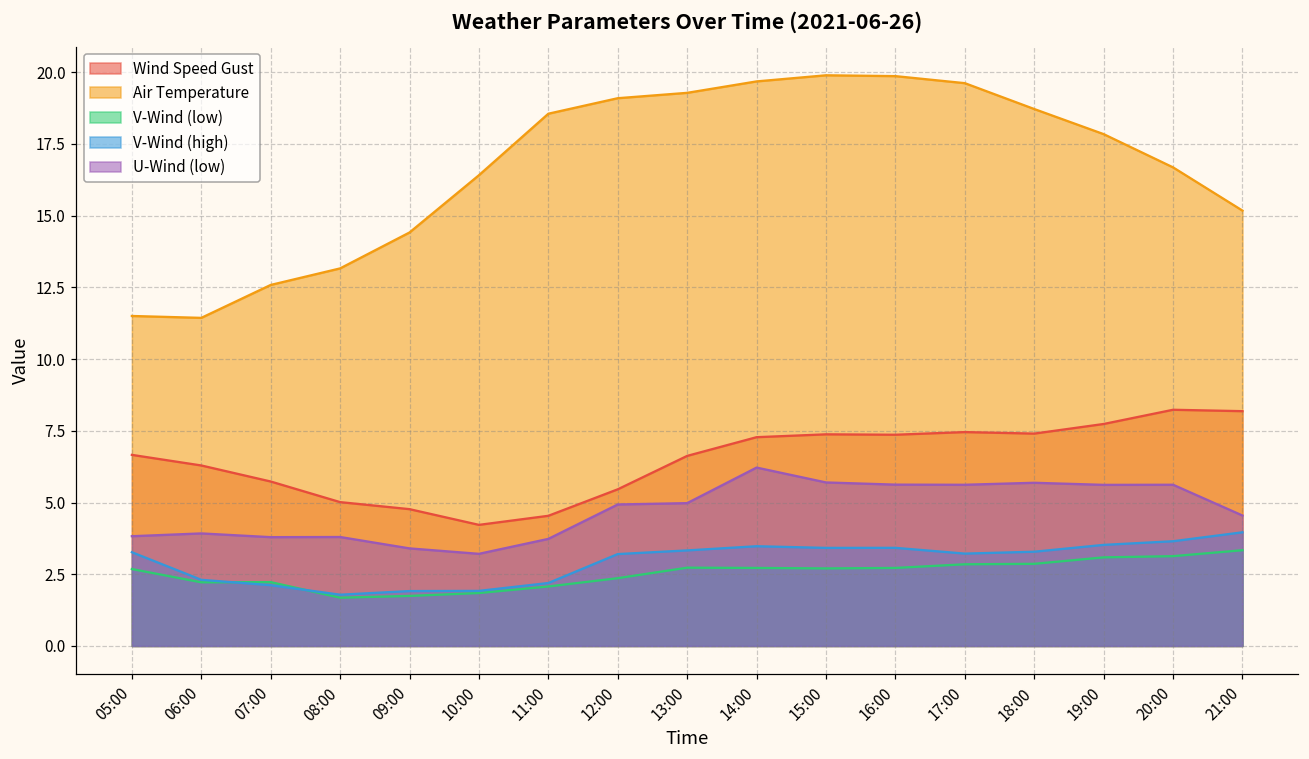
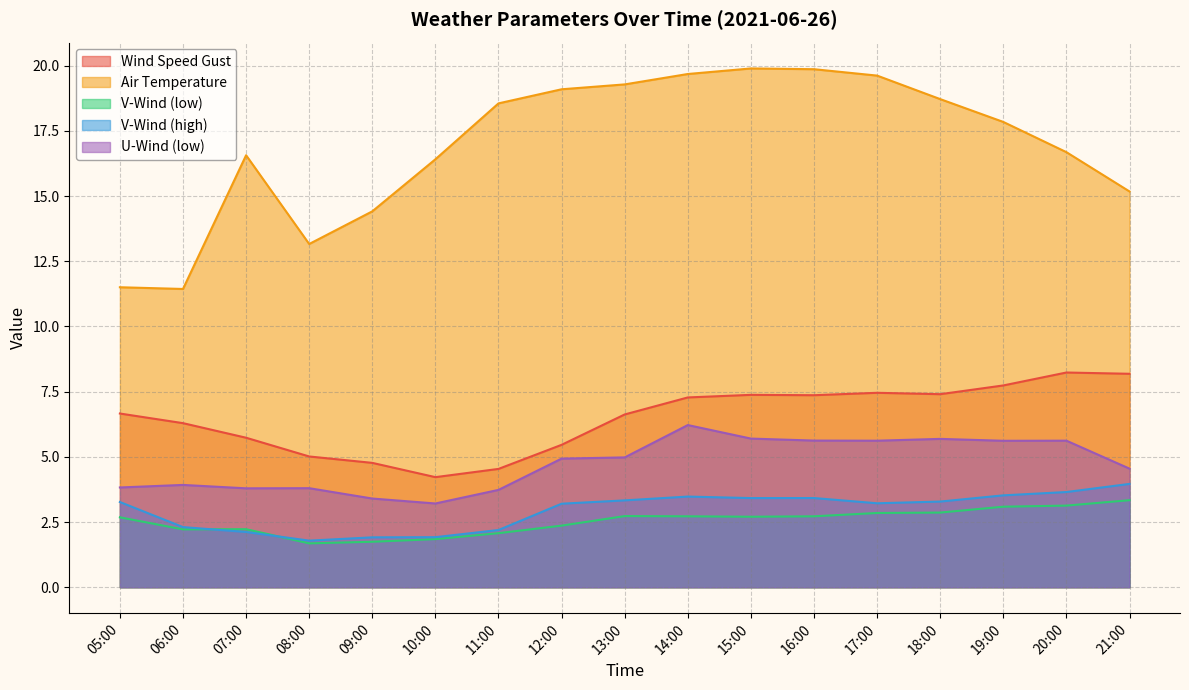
Air Temperature, 07:00: 12.6 -> 16.6
